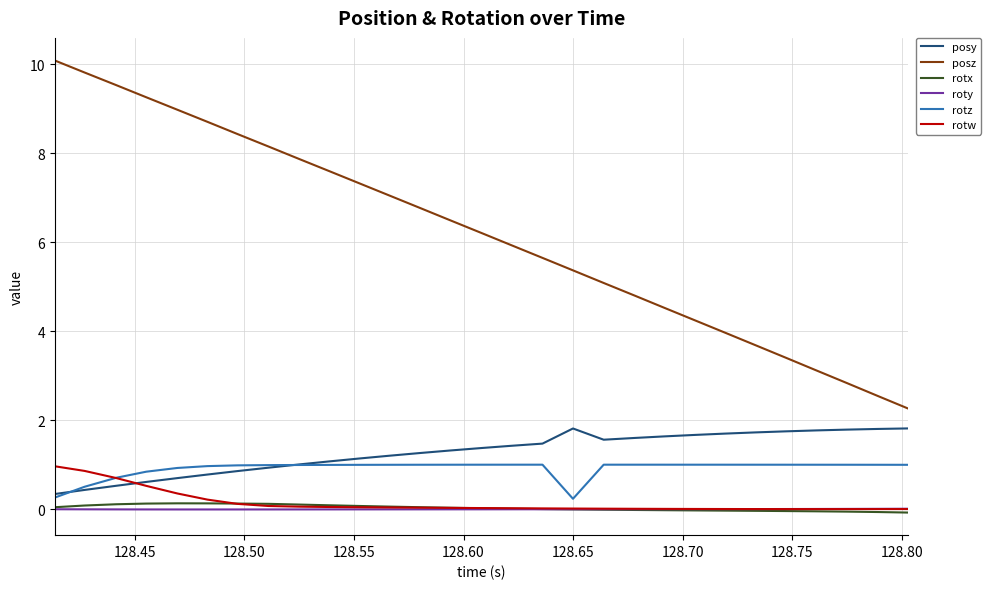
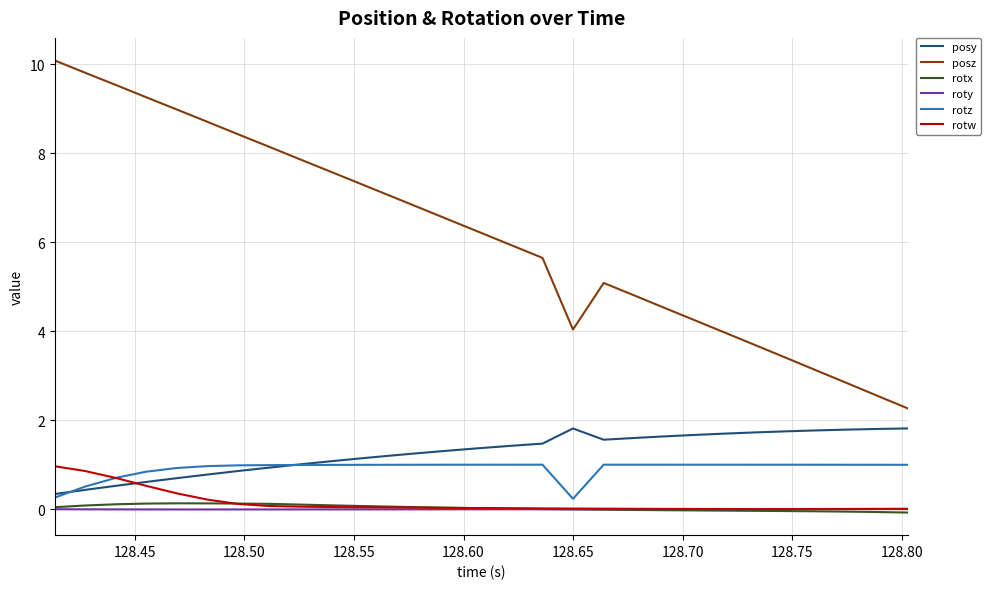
posz, 128.65: 5.4 -> 4.0
